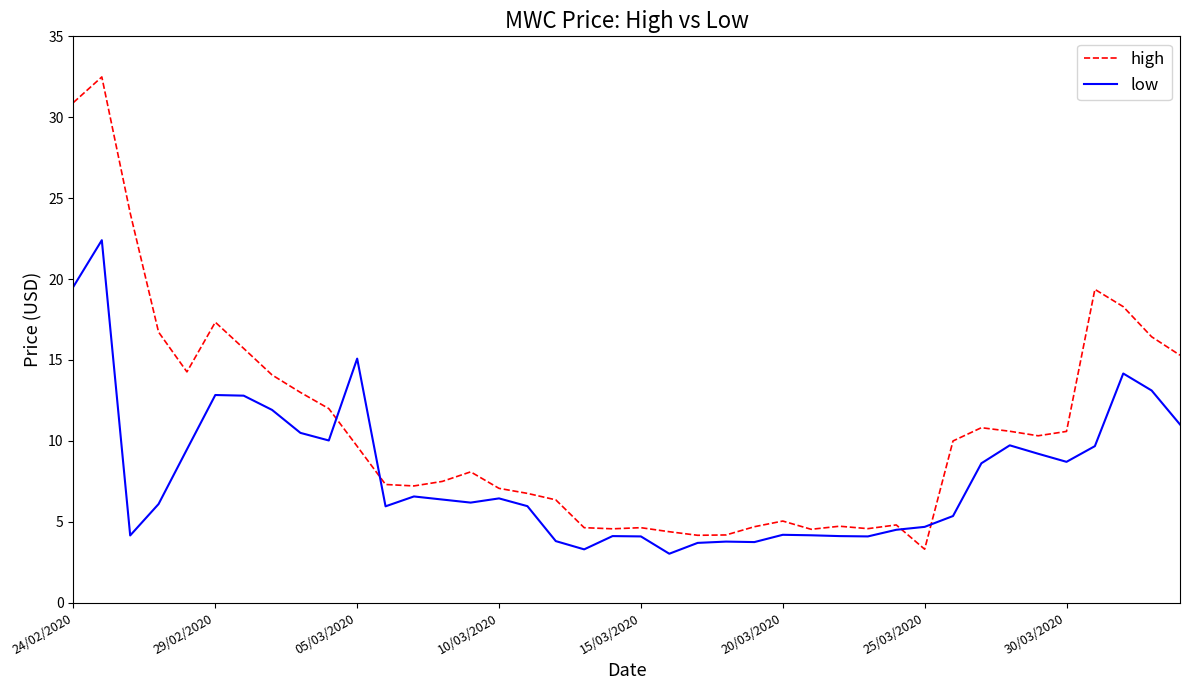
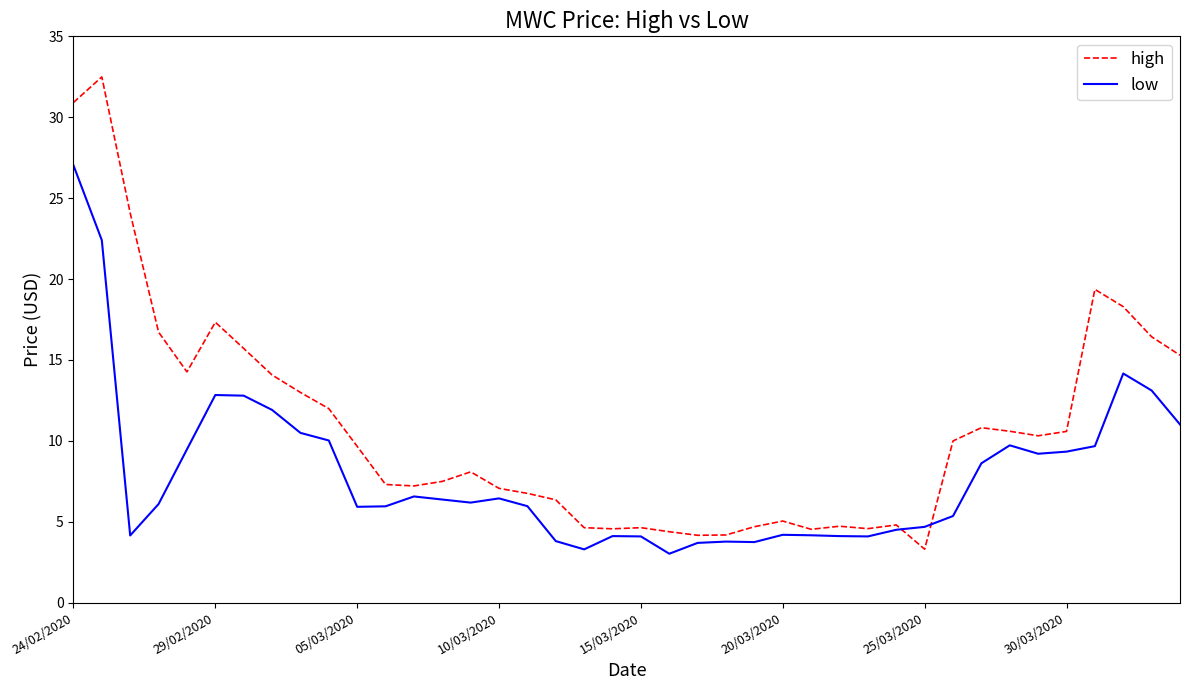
low, 24/02/2020: 19.5 -> 27.0
low, 05/03/2020: 15.1 -> 5.9
low, 30/03/2020: 8.7 -> 9.3
